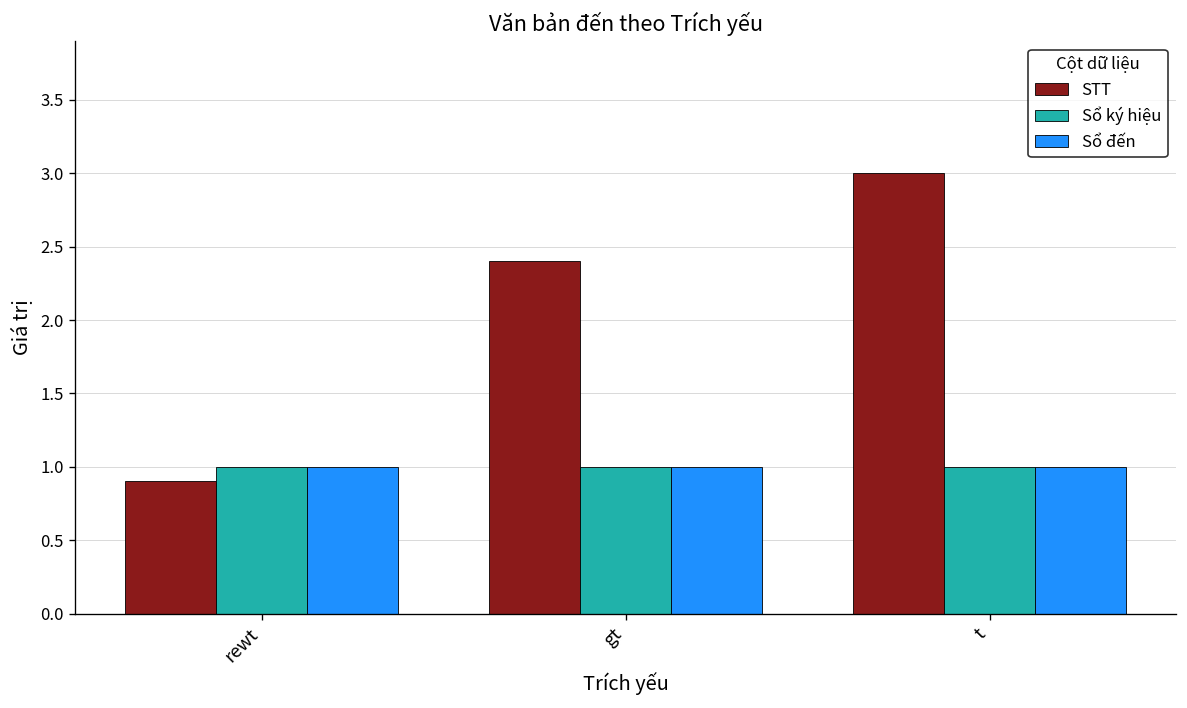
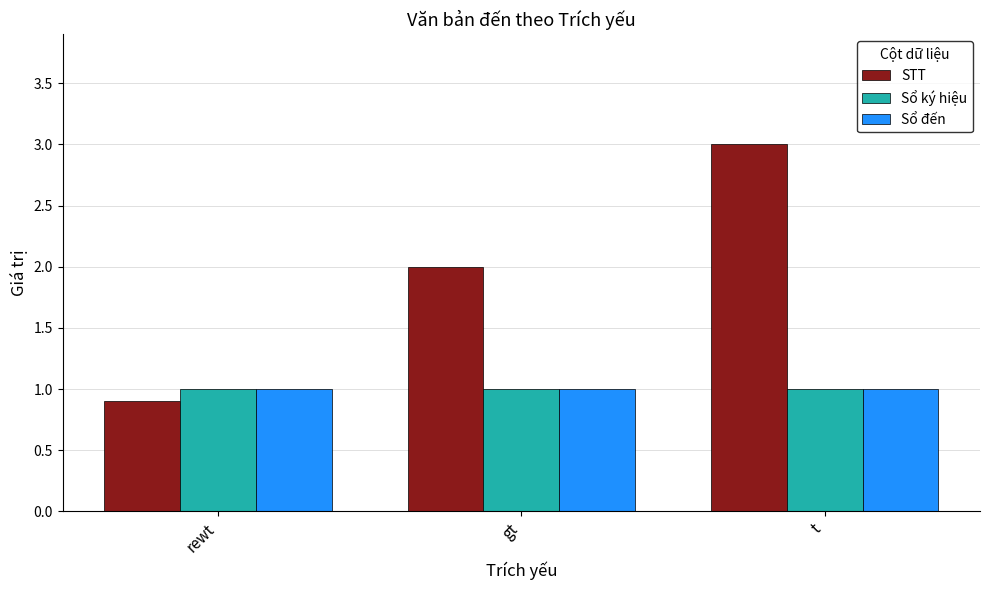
STT, gt: 2.4 -> 2.0
